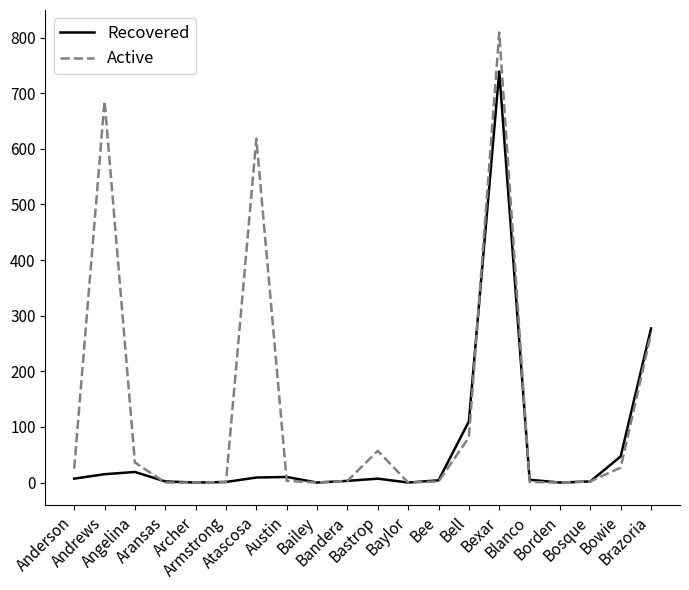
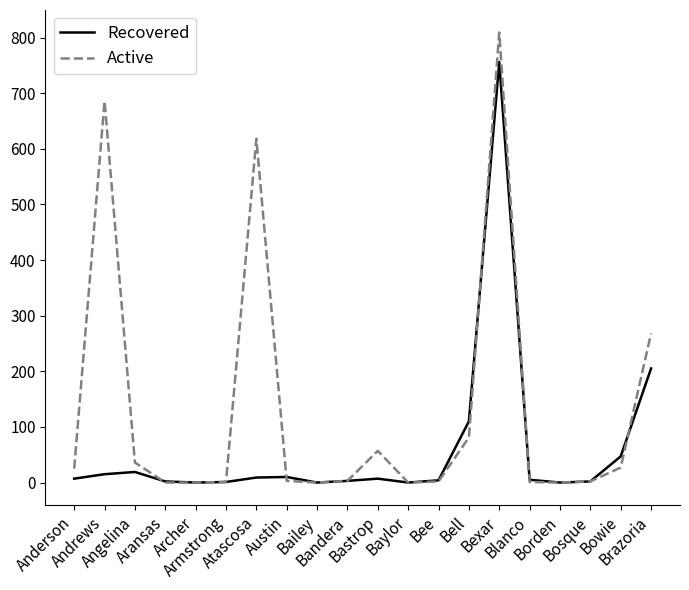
Recovered, Bexar: 740 -> 760
Recovered, Brazoria: 280 -> 210
